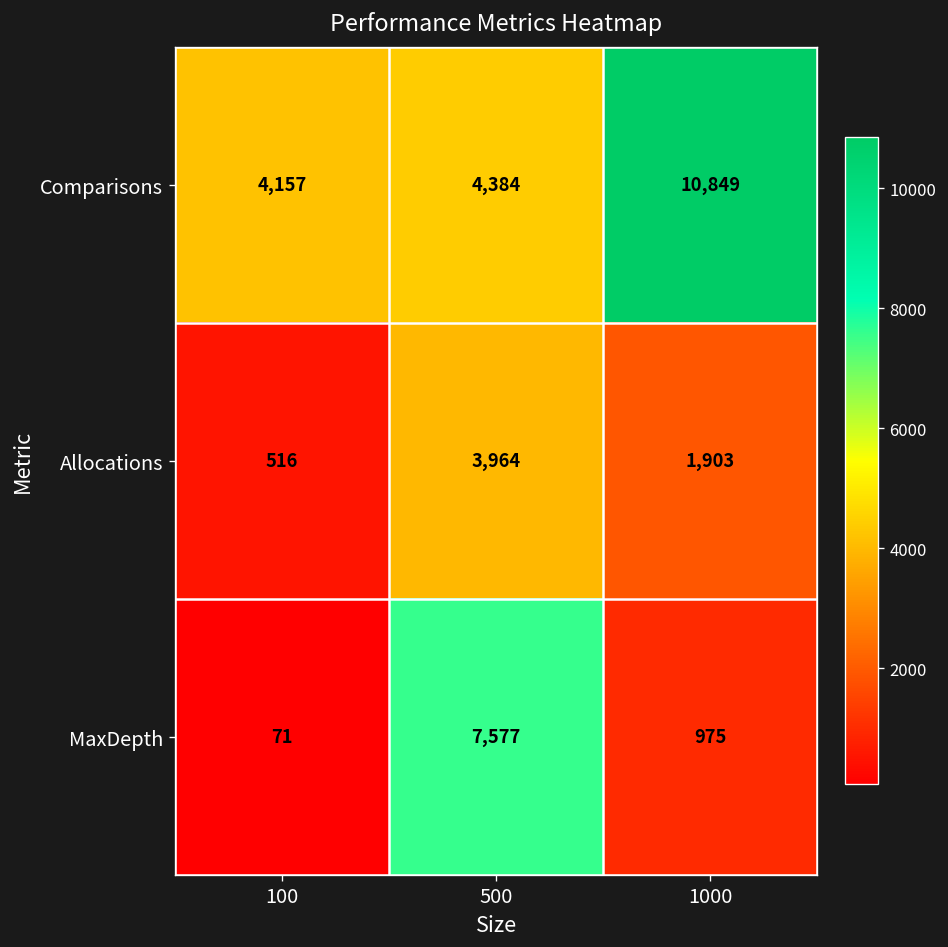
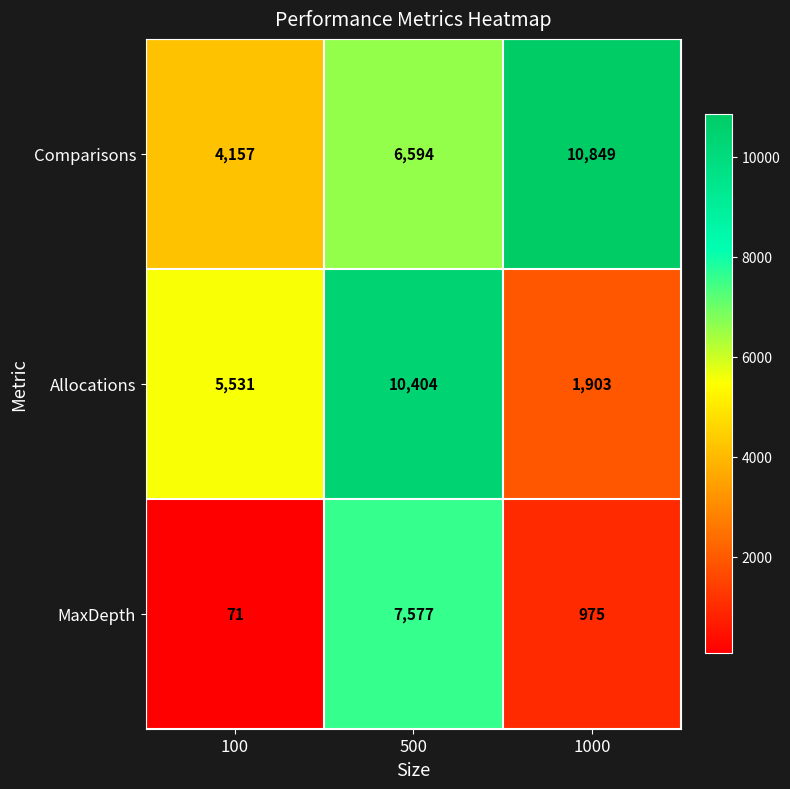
Comparisons, 500: 4,384 -> 6,594
Allocations, 100: 516 -> 5,531
Allocations, 500: 3,964 -> 10,404
